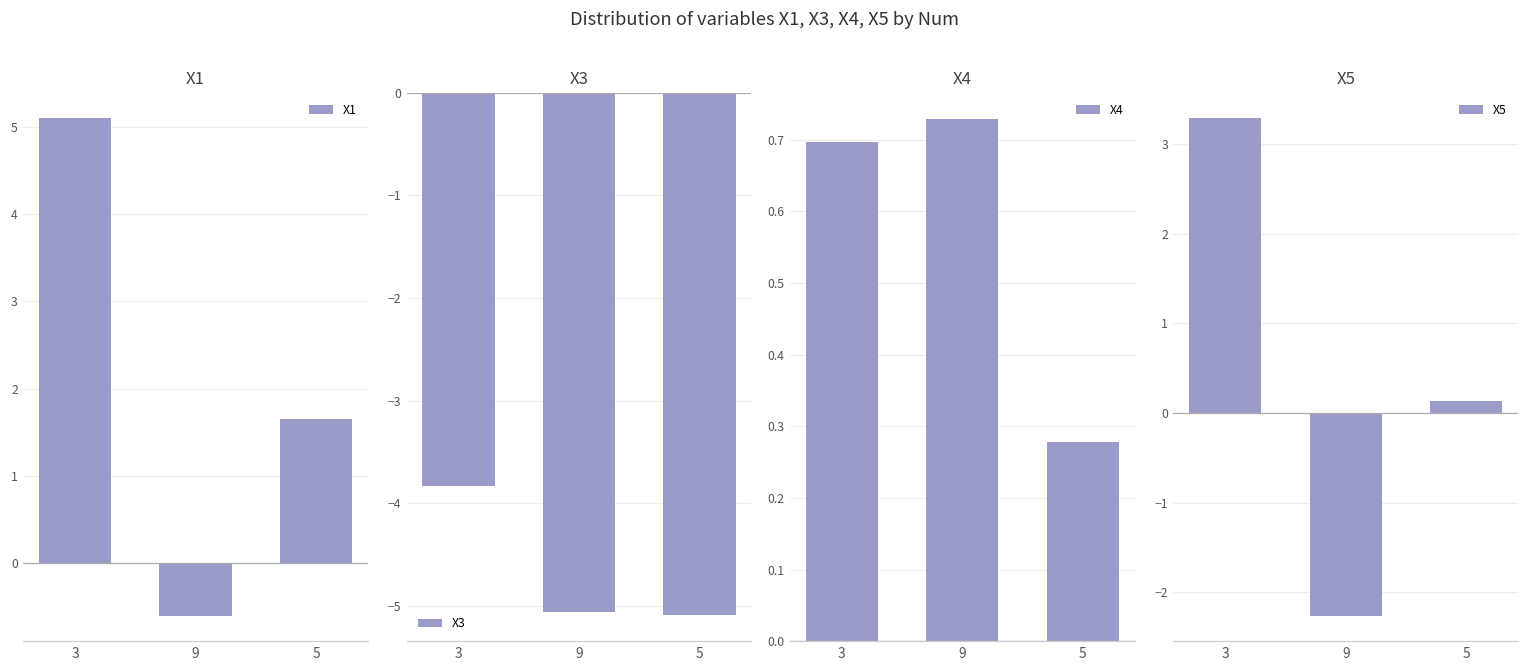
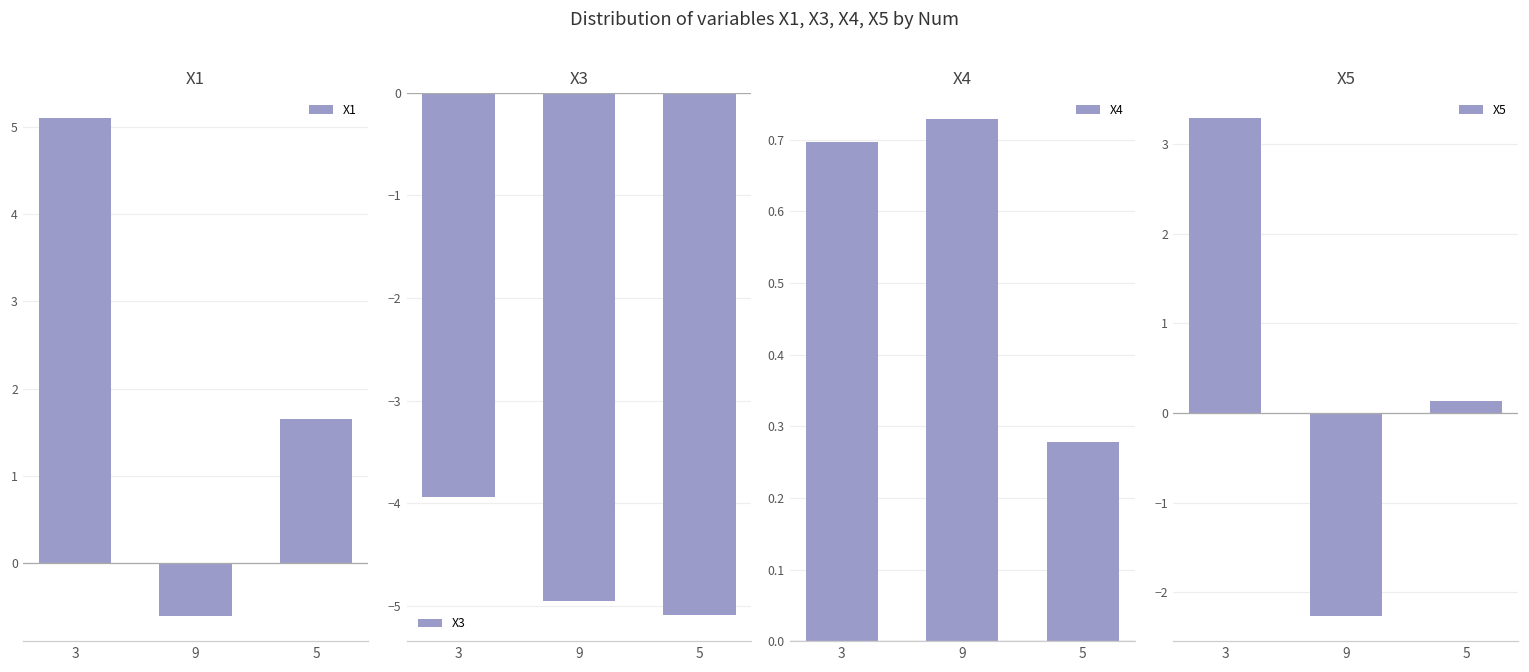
X3, 3: -3.8 -> -3.9
X3, 9: -5.1 -> -5.0
